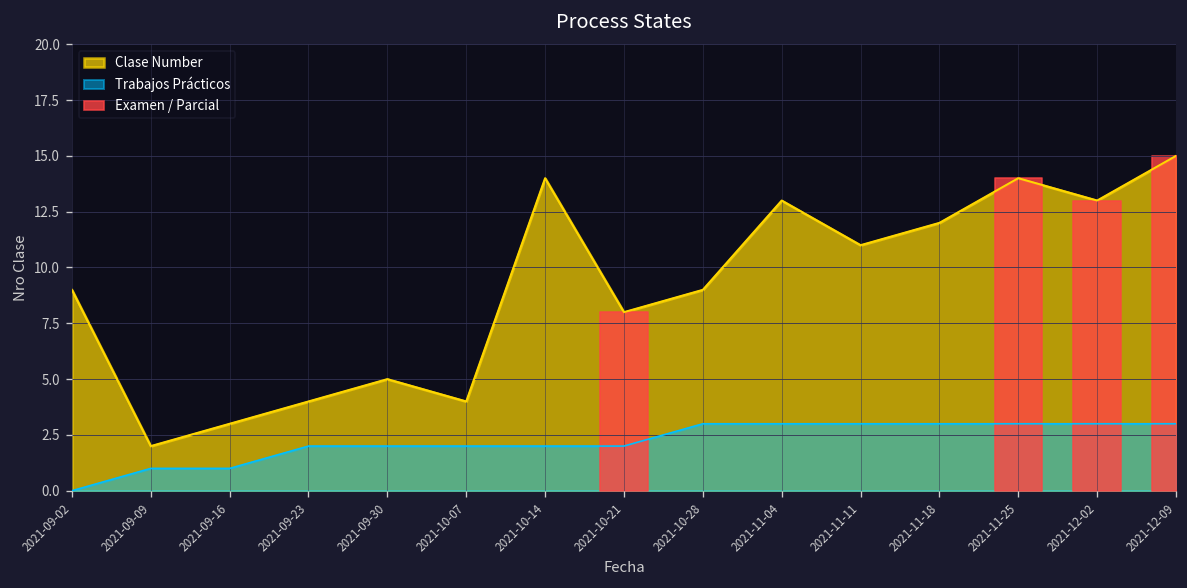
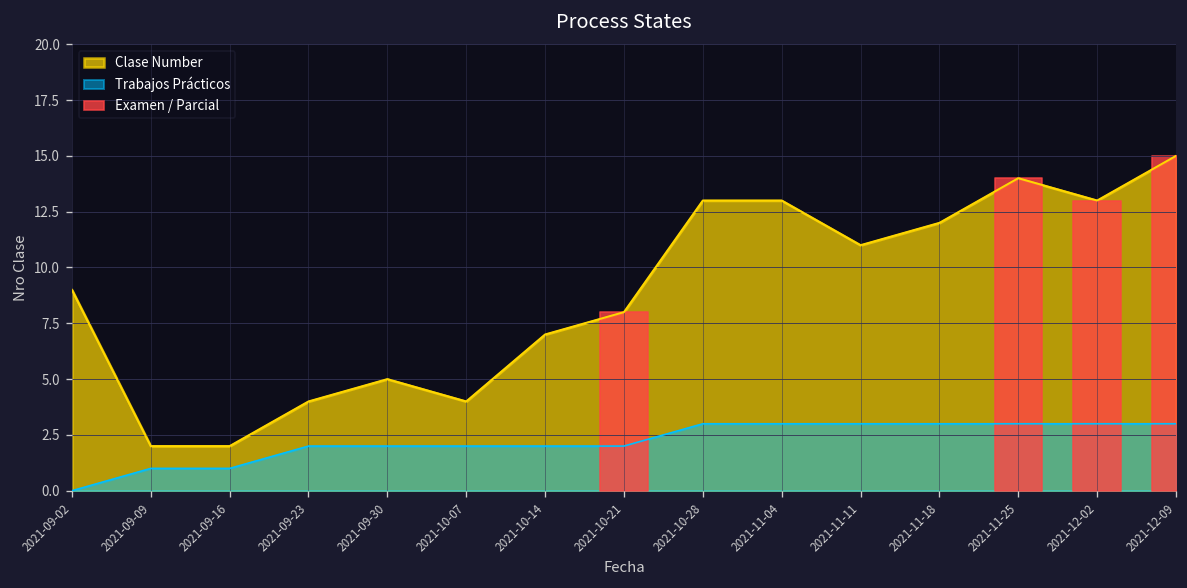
Clase Number, 2021-09-16: 3 -> 2
Clase Number, 2021-10-14: 14 -> 7
Clase Number, 2021-10-28: 9 -> 13
